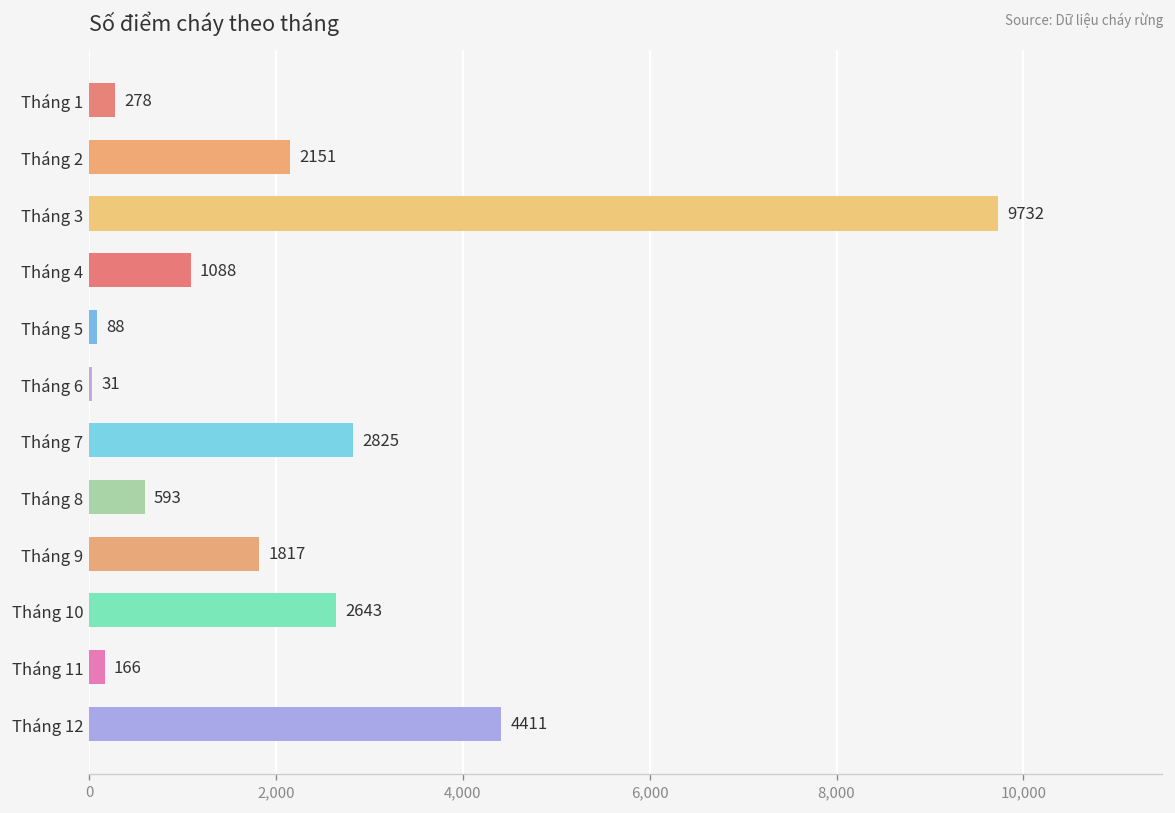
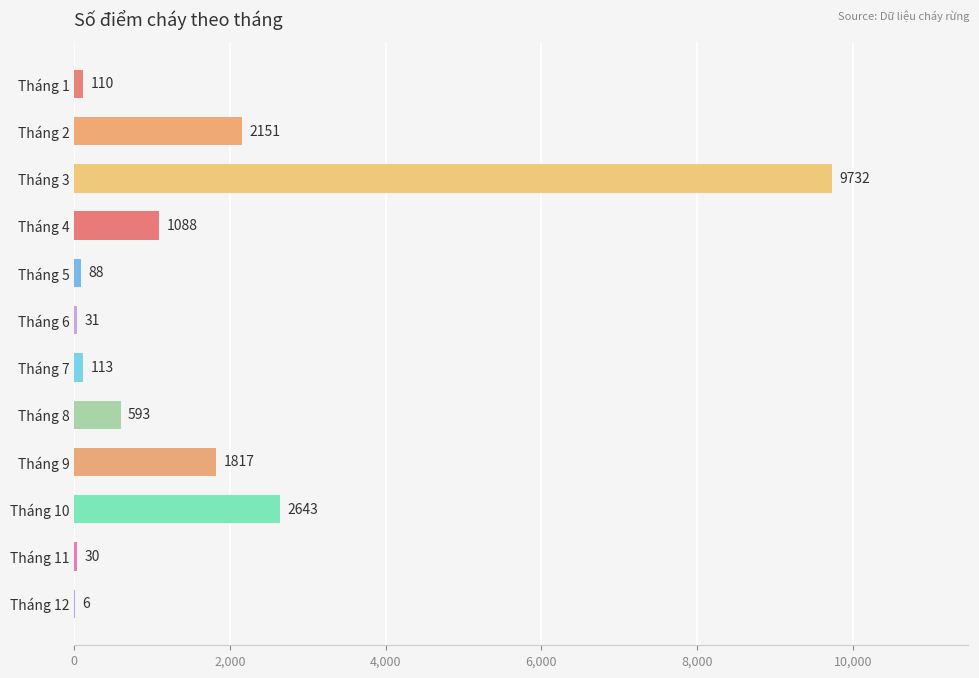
Tháng 1: 278 -> 110
Tháng 7: 2825 -> 113
Tháng 11: 166 -> 30
Tháng 12: 4411 -> 6
